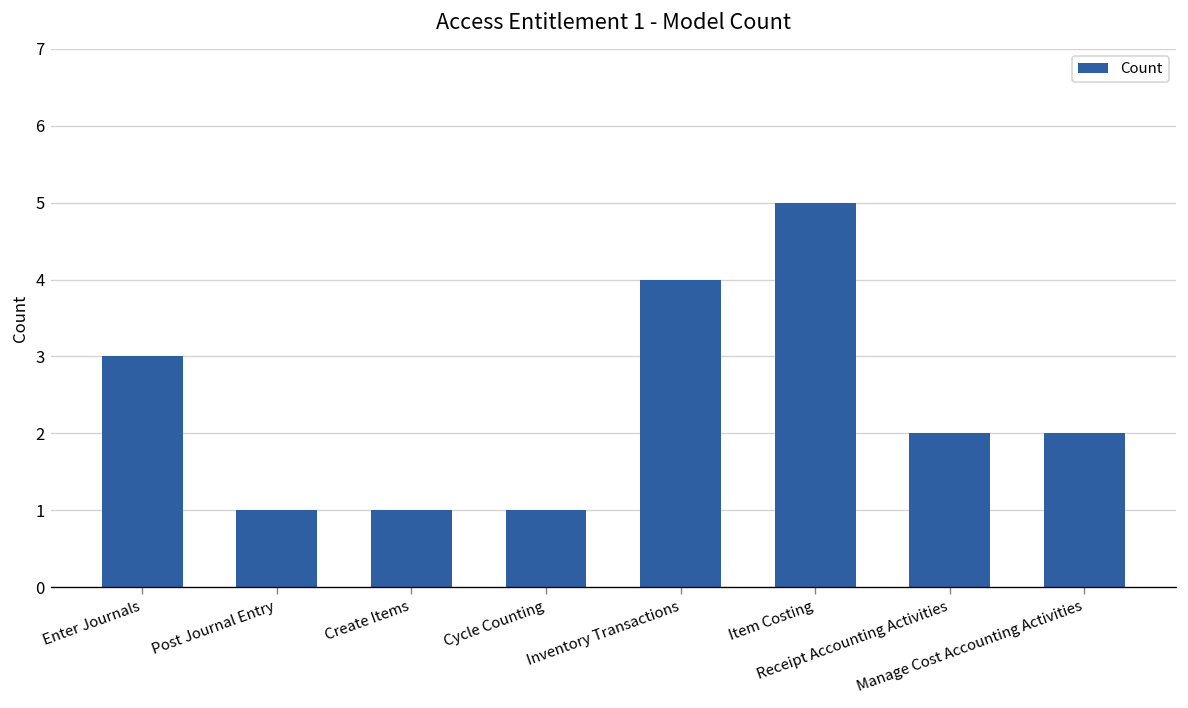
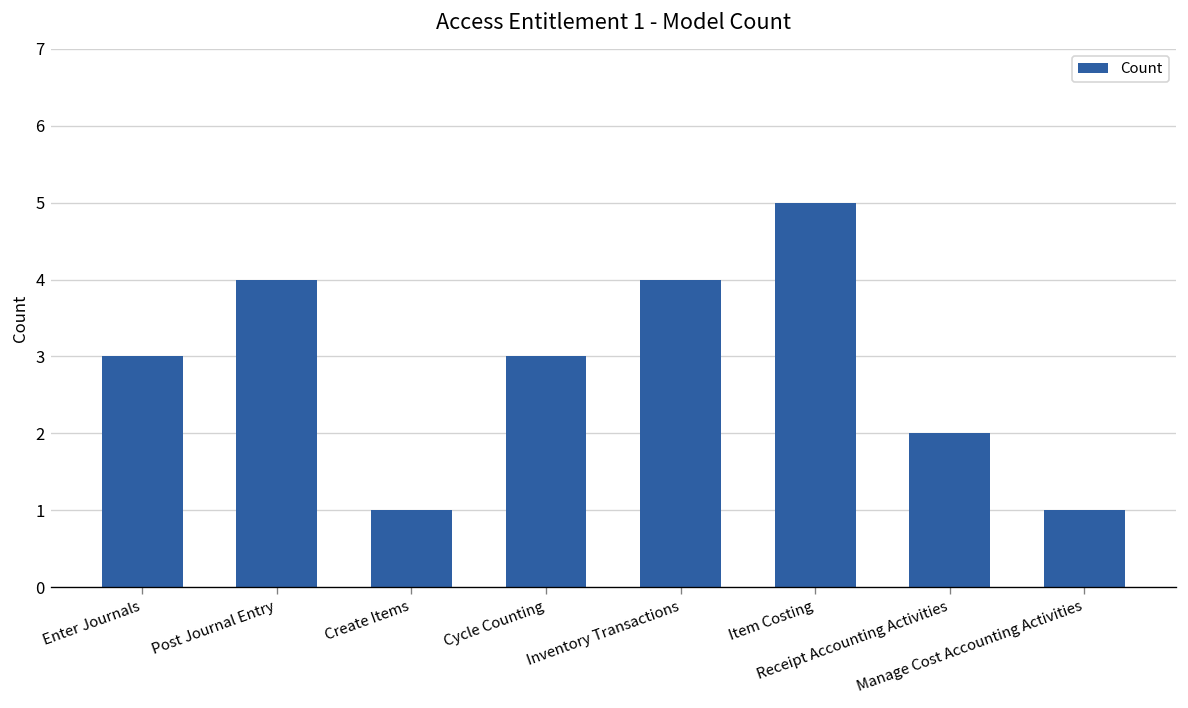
Post Journal Entry: 1 -> 4
Cycle Counting: 1 -> 3
Manage Cost Accounting Activities: 2 -> 1
